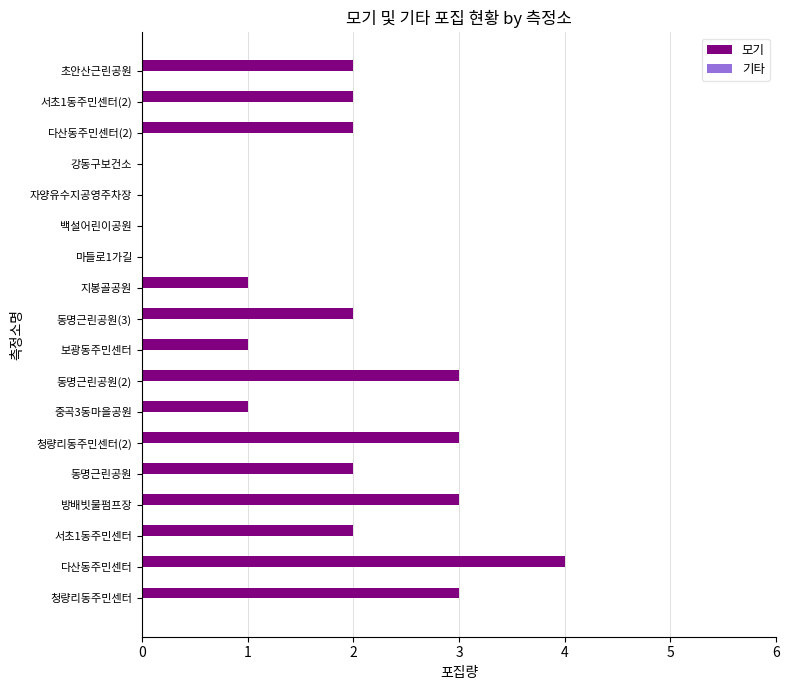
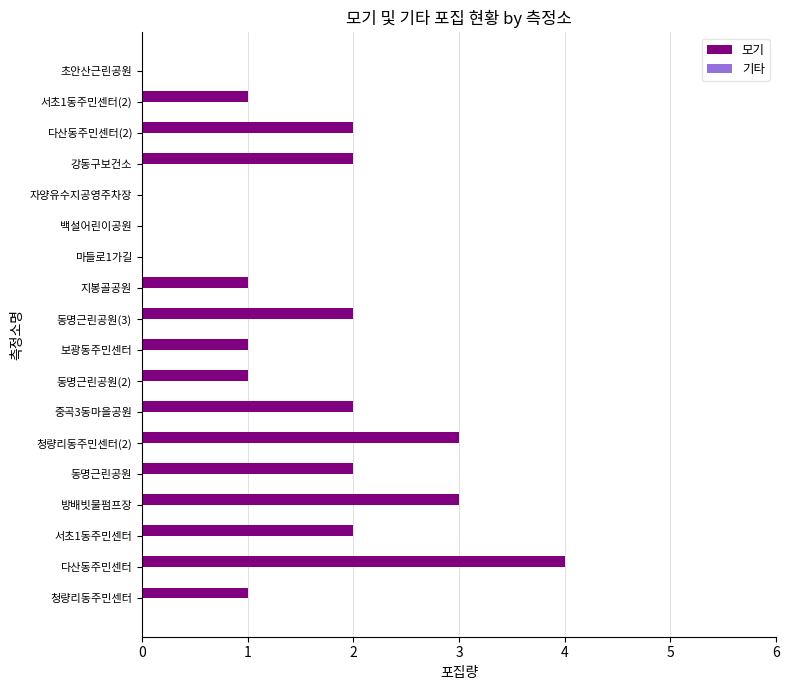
모기, 초안산근린공원: 2 -> 0
모기, 서초1동주민센터(2): 2 -> 1
모기, 강동구보건소: 0 -> 2
모기, 동명근린공원(2): 3 -> 1
모기, 중곡3동마을공원: 1 -> 2
모기, 청량리동주민센터: 3 -> 1
